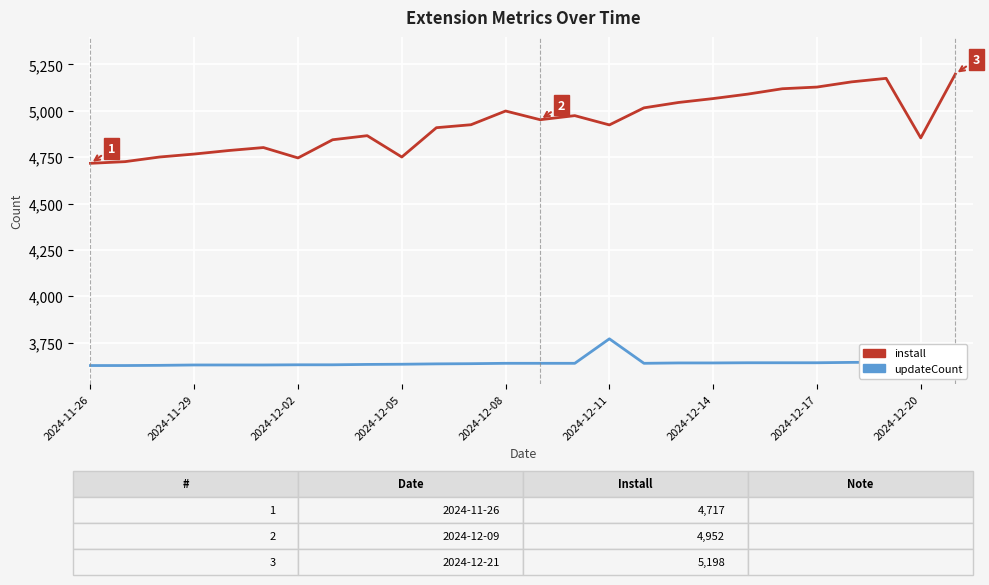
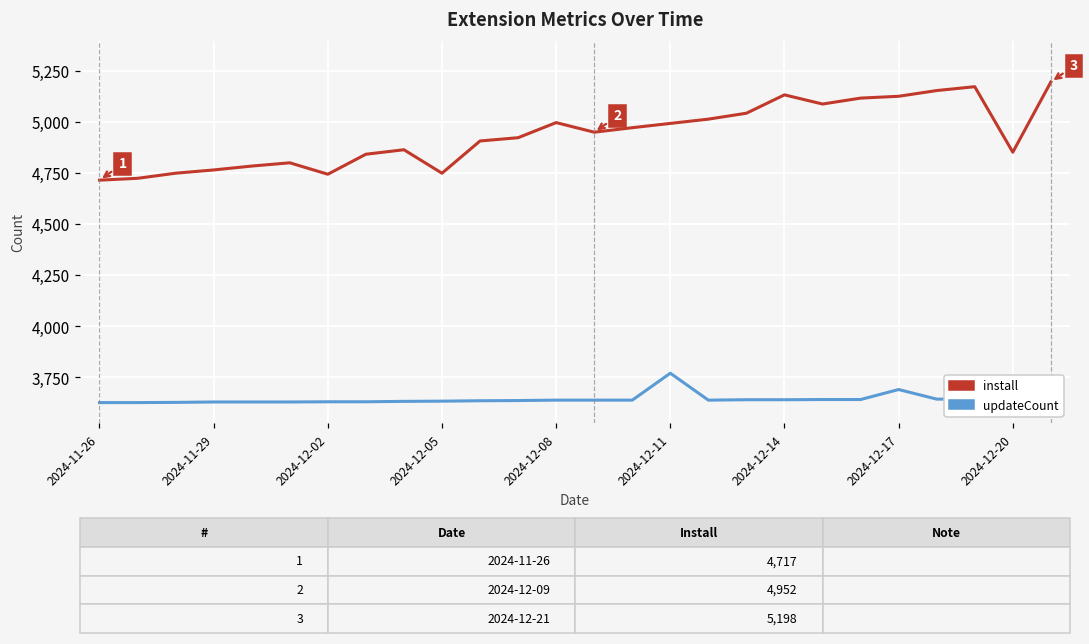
install, 2024-12-11: 4,920 -> 5,000
install, 2024-12-14: 5,070 -> 5,140
updateCount, 2024-12-17: 3,640 -> 3,690
